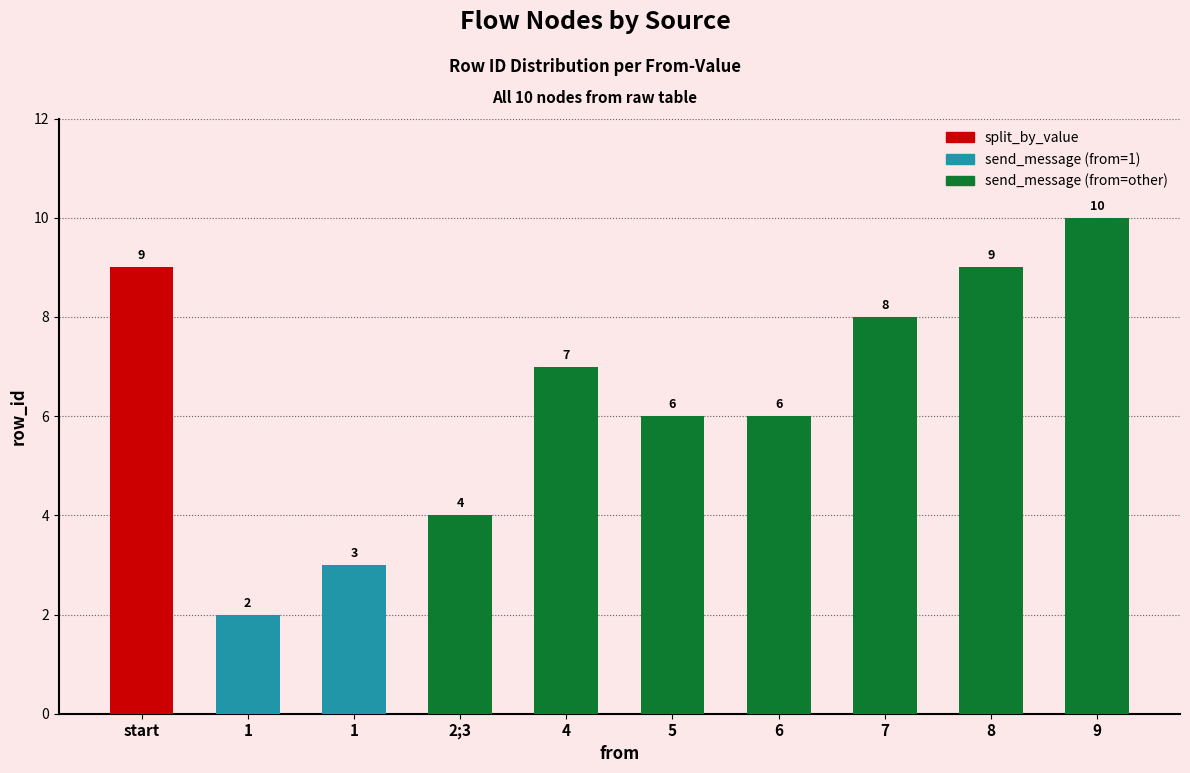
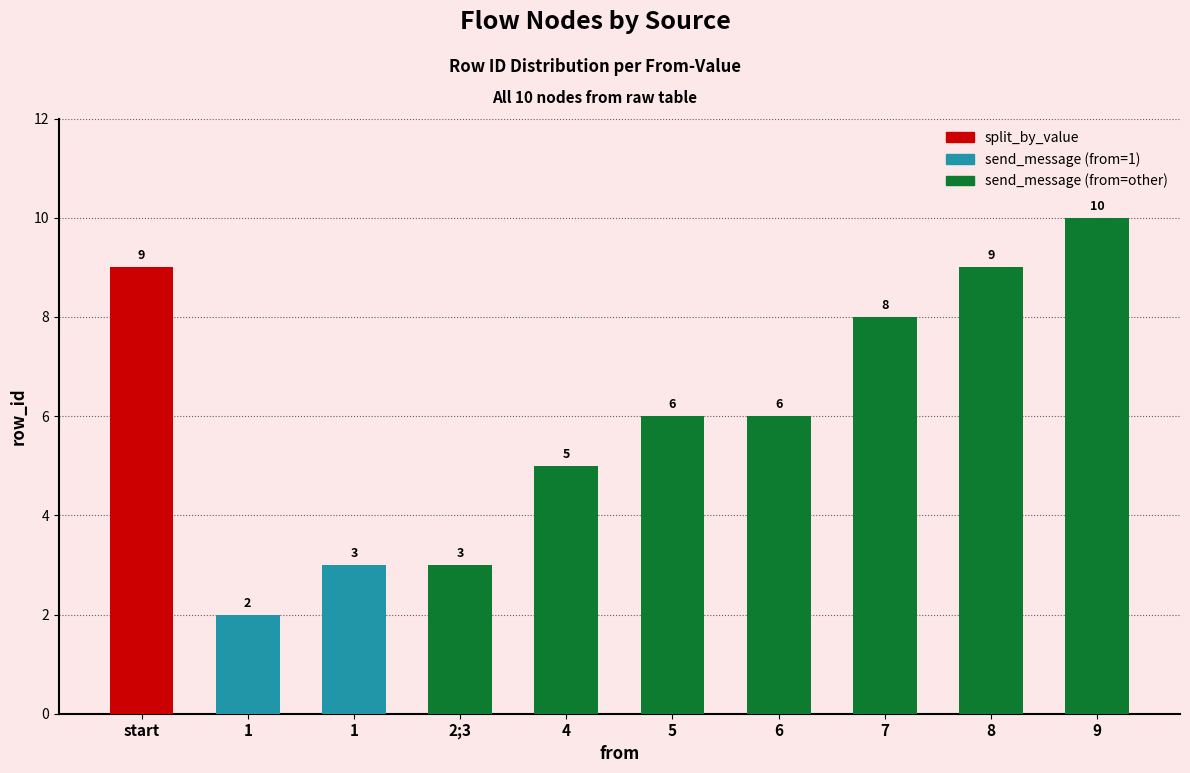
2;3: 4 -> 3
4: 7 -> 5
